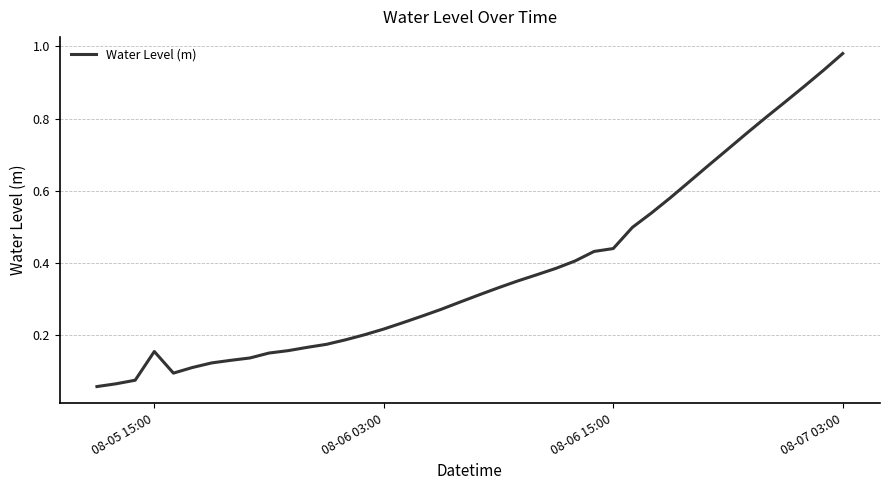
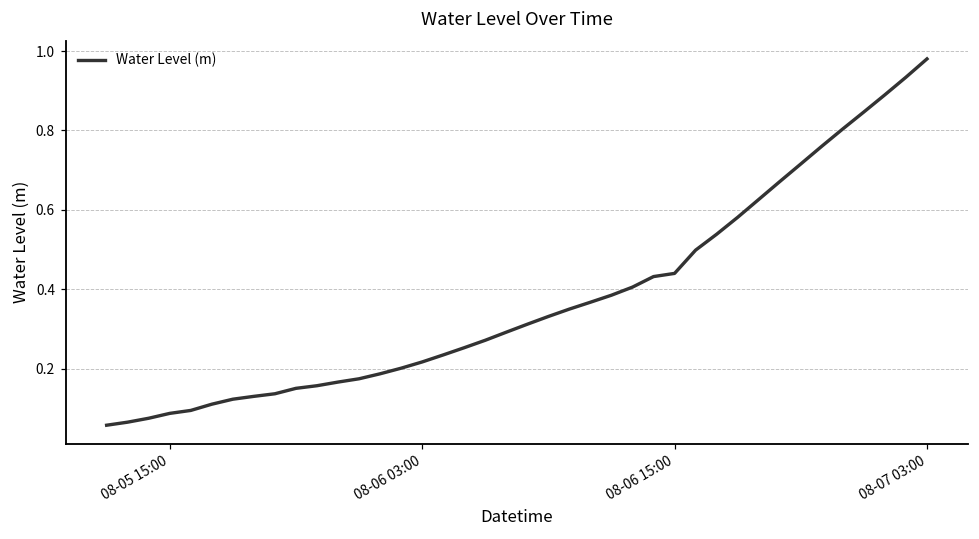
08-05 15:00: 0.15 -> 0.09
